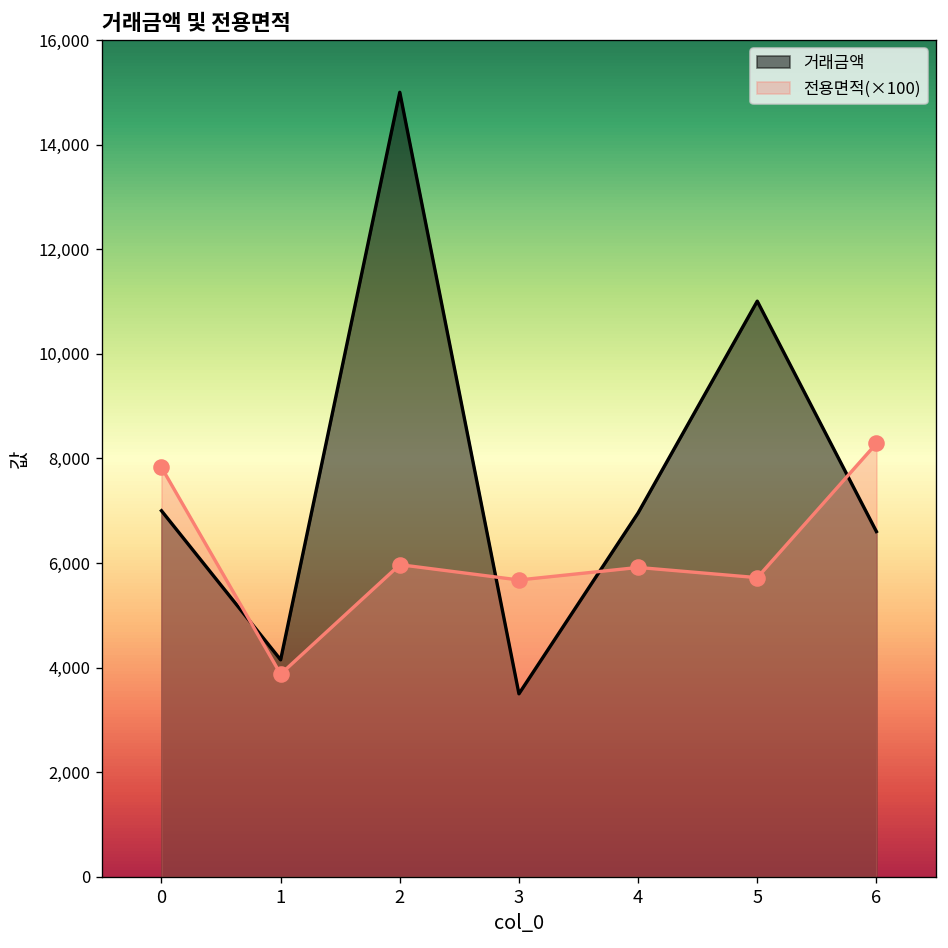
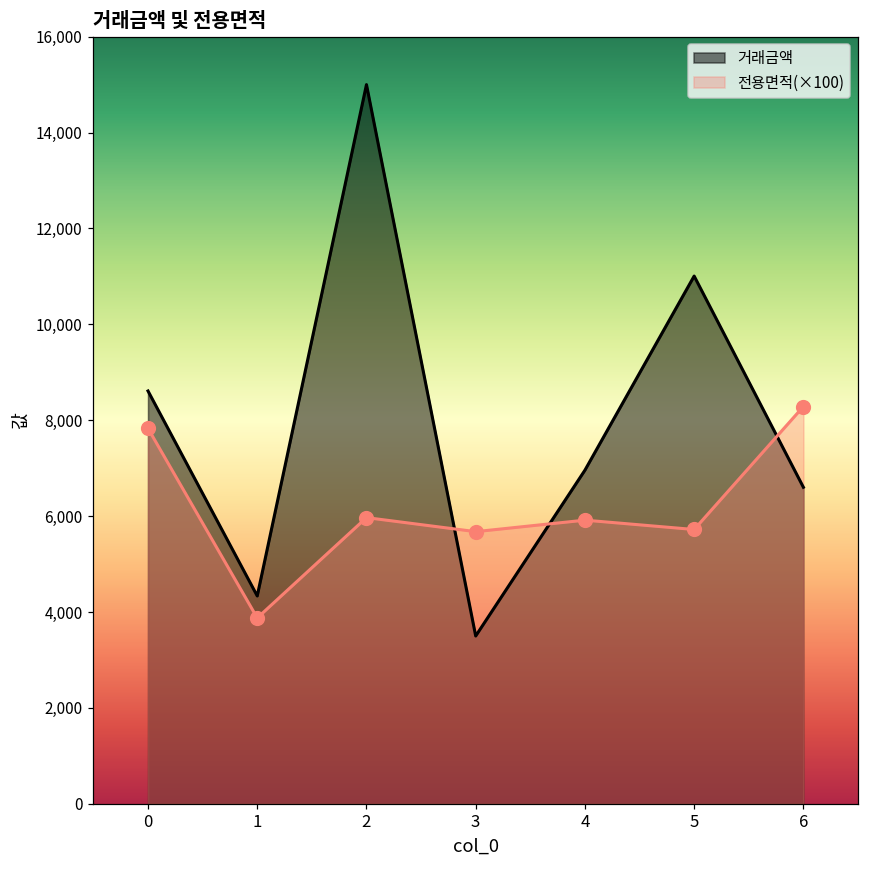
거래금액, 0: 7,000 -> 8,600
거래금액, 1: 4,200 -> 4,300
